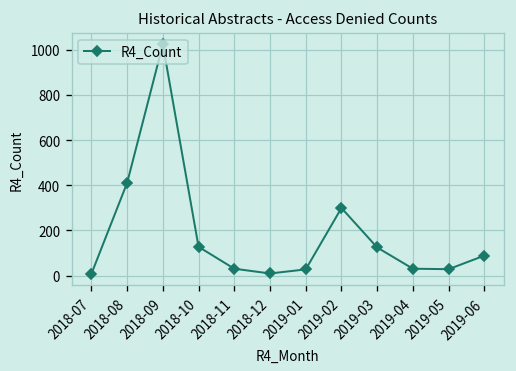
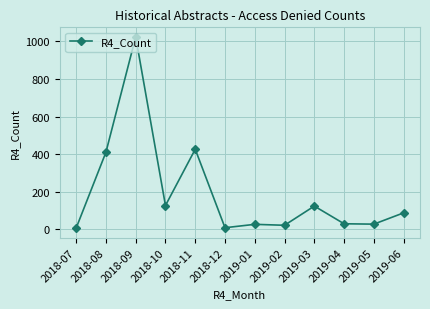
2018-11: 30 -> 430
2019-02: 300 -> 20
